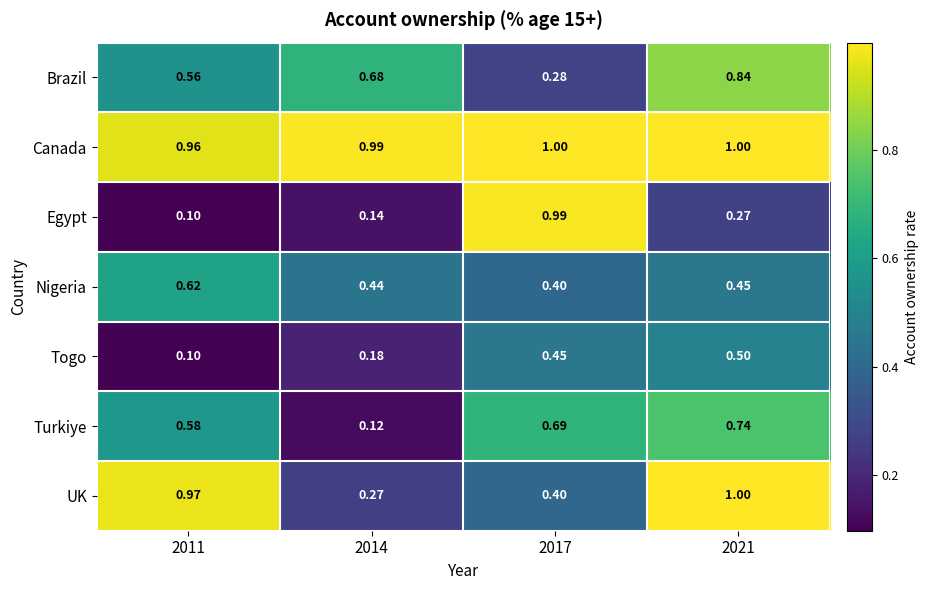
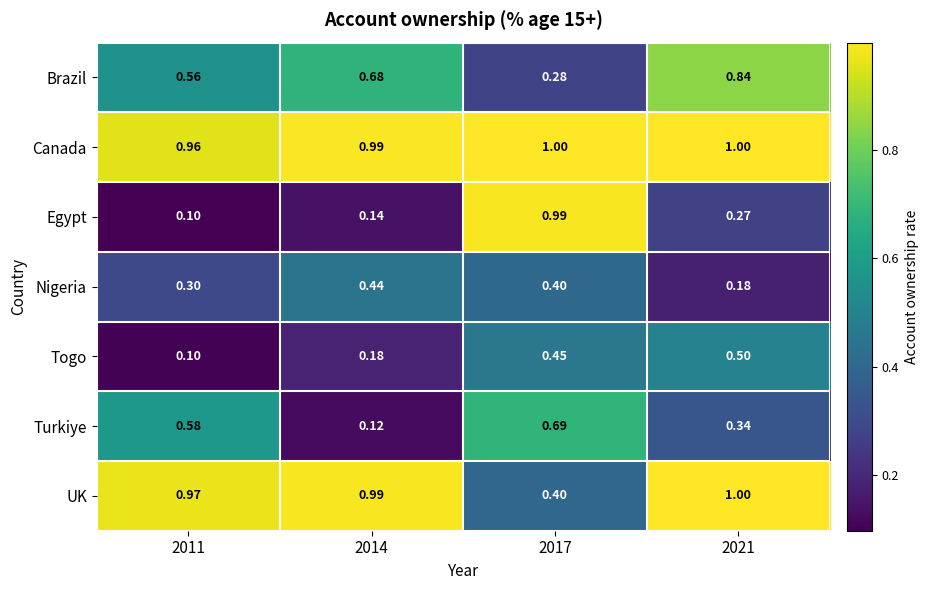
Nigeria, 2011: 0.62 -> 0.30
Nigeria, 2021: 0.45 -> 0.18
Turkiye, 2021: 0.74 -> 0.34
UK, 2014: 0.27 -> 0.99
